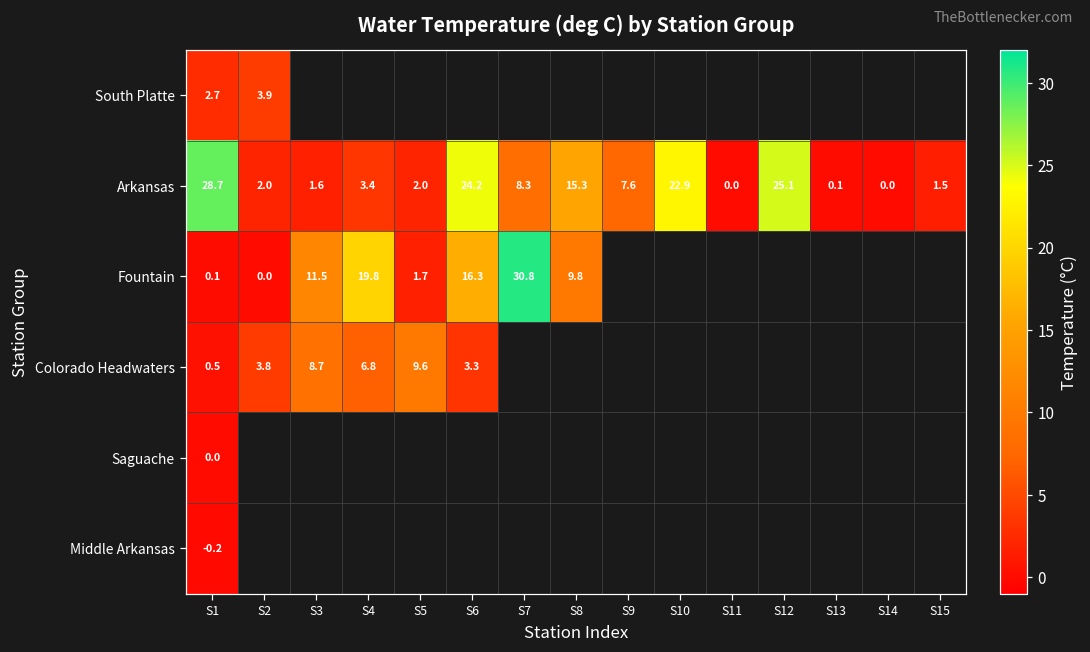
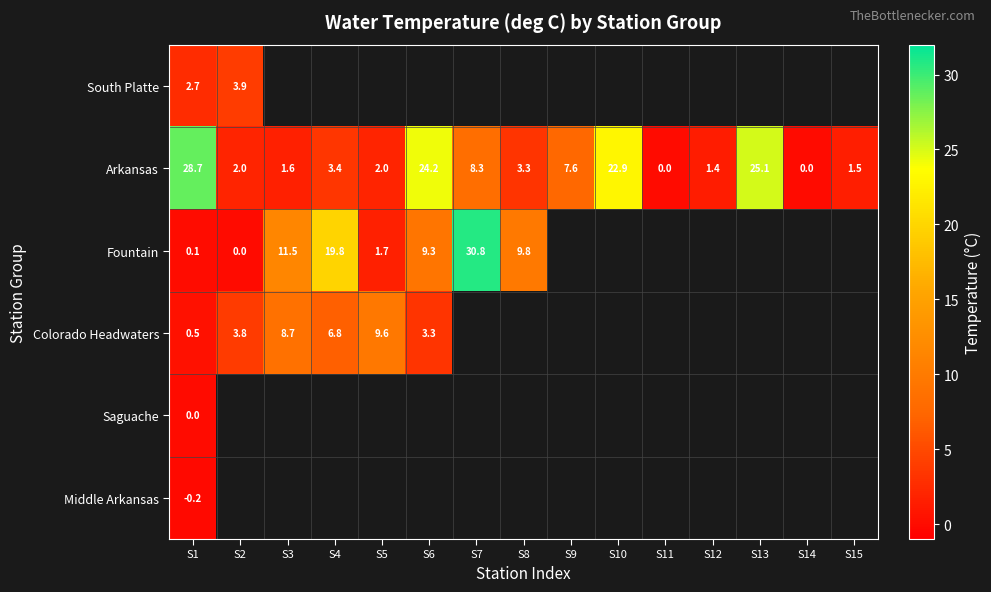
Arkansas, S8: 15.3 -> 3.3
Arkansas, S12: 25.1 -> 1.4
Arkansas, S13: 0.1 -> 25.1
Fountain, S6: 16.3 -> 9.3
